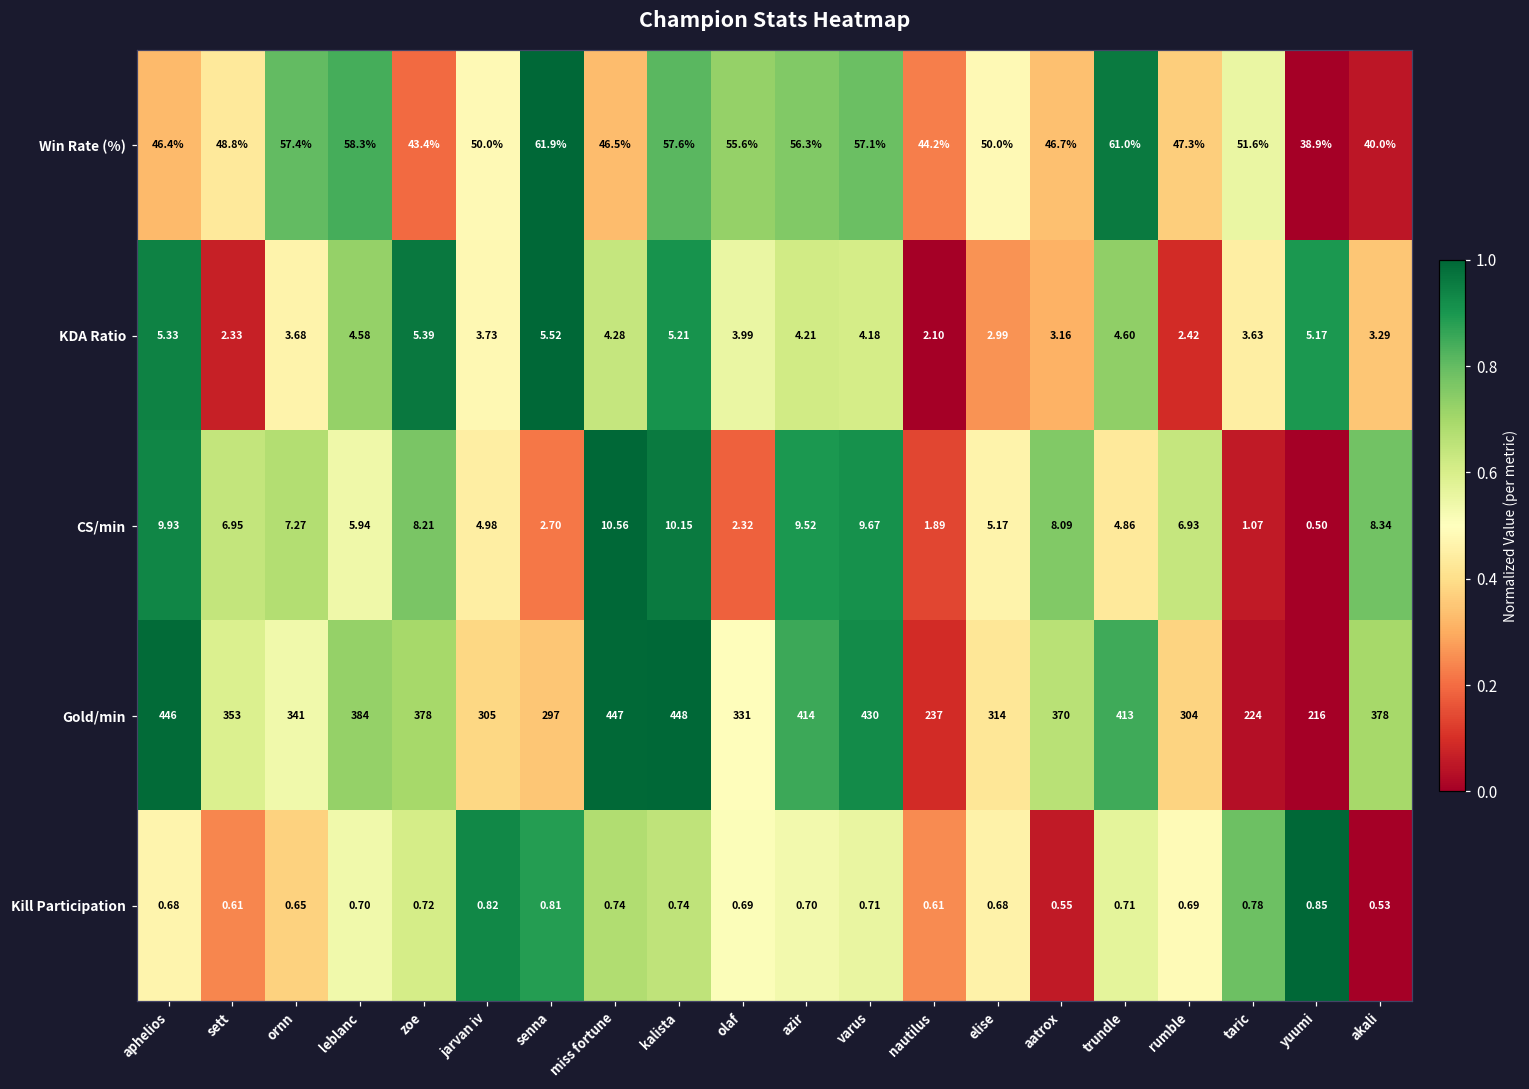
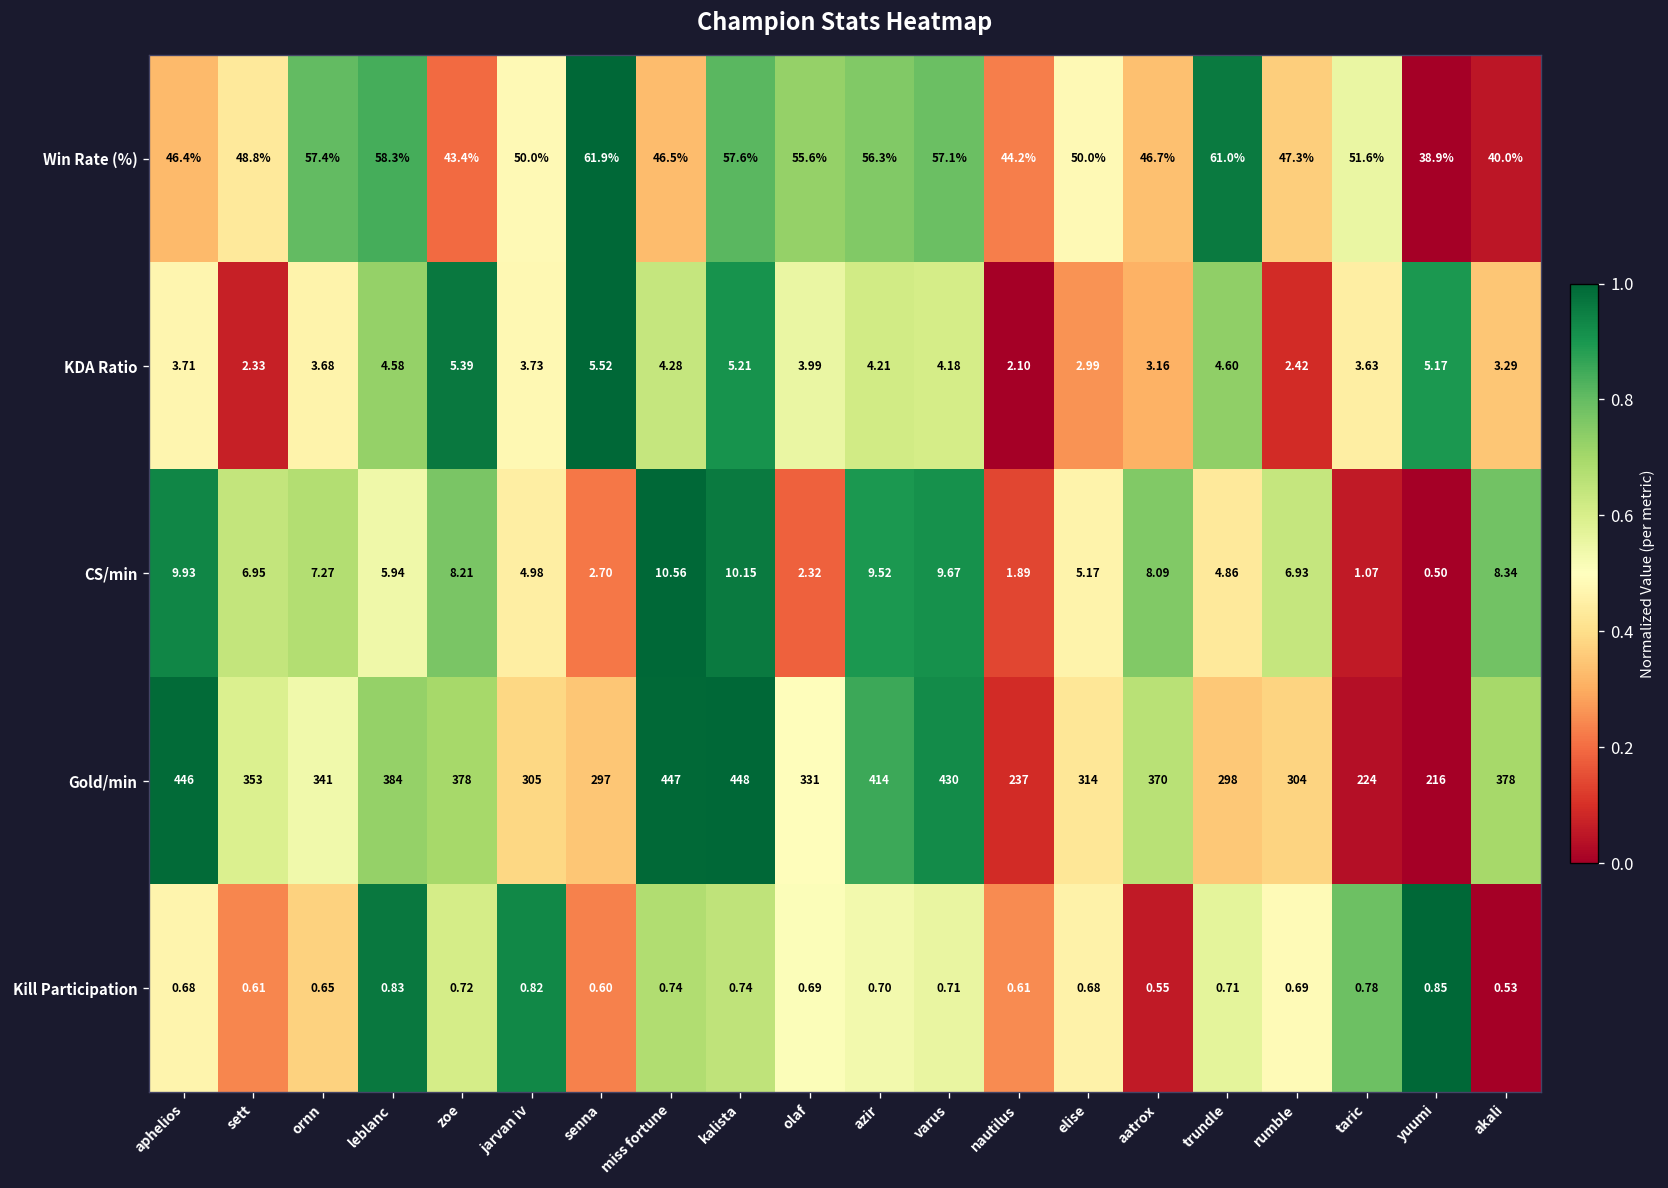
KDA Ratio, aphelios: 5.33 -> 3.71
Gold/min, trundle: 413 -> 298
Kill Participation, leblanc: 0.70 -> 0.83
Kill Participation, senna: 0.81 -> 0.60
